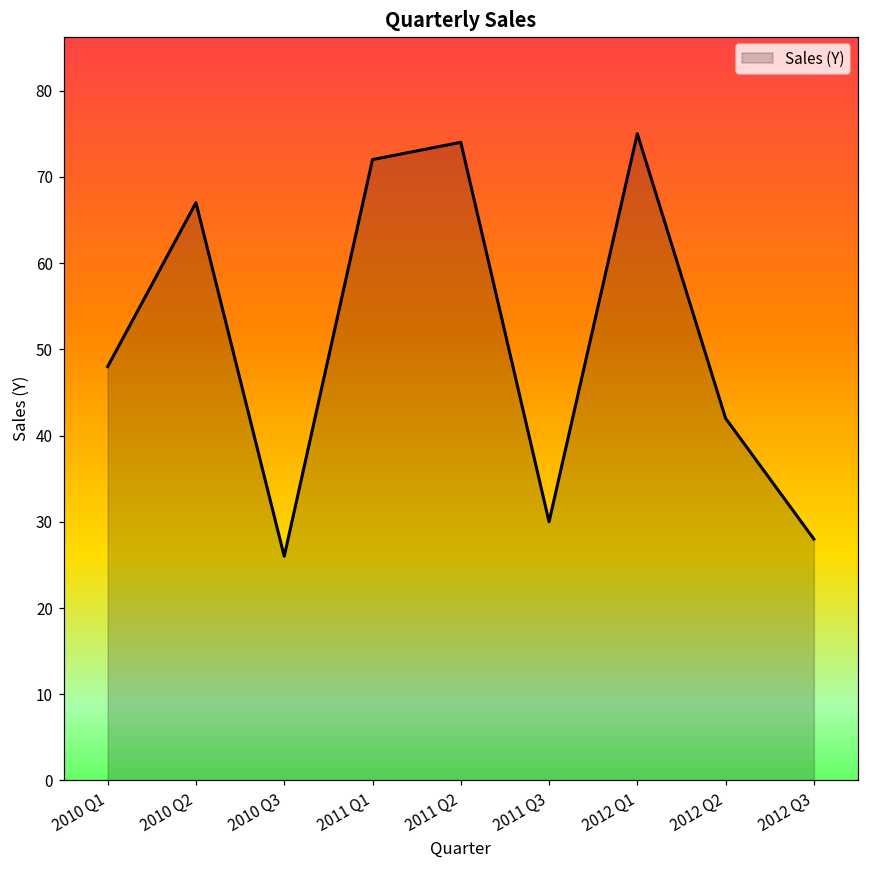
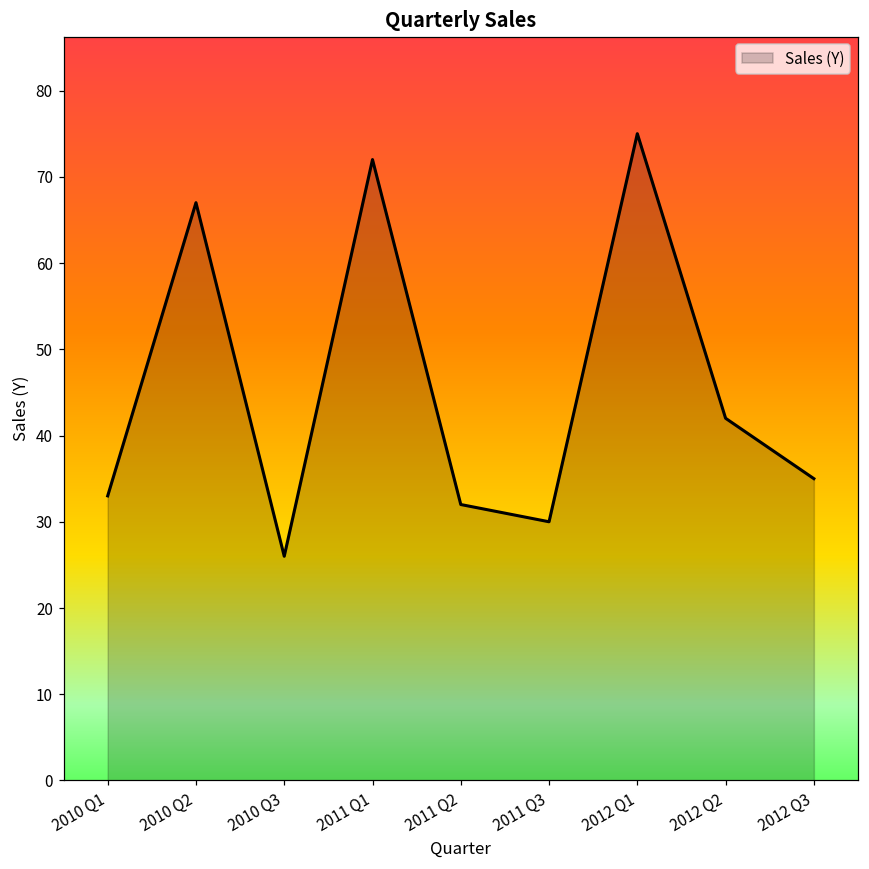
2010 Q1: 48 -> 33
2011 Q2: 74 -> 32
2012 Q3: 28 -> 35
